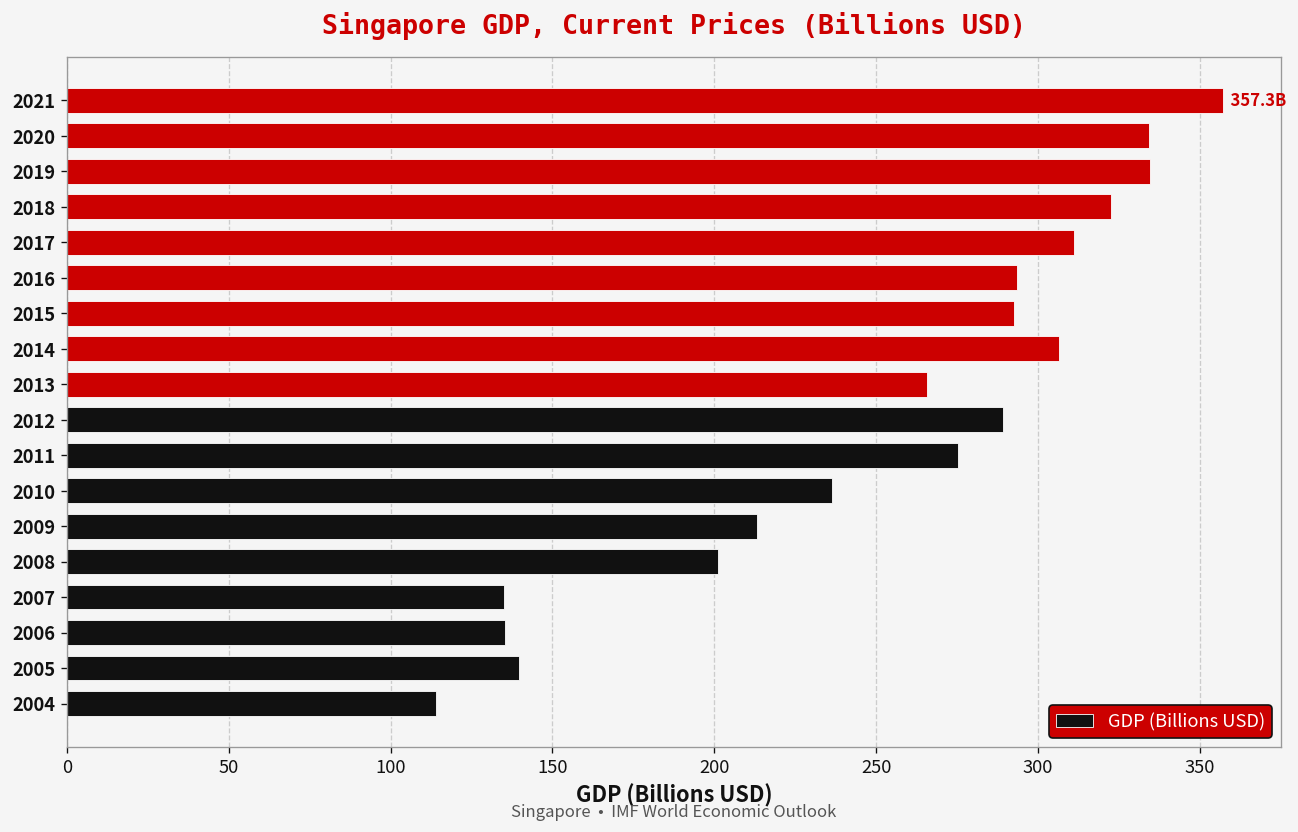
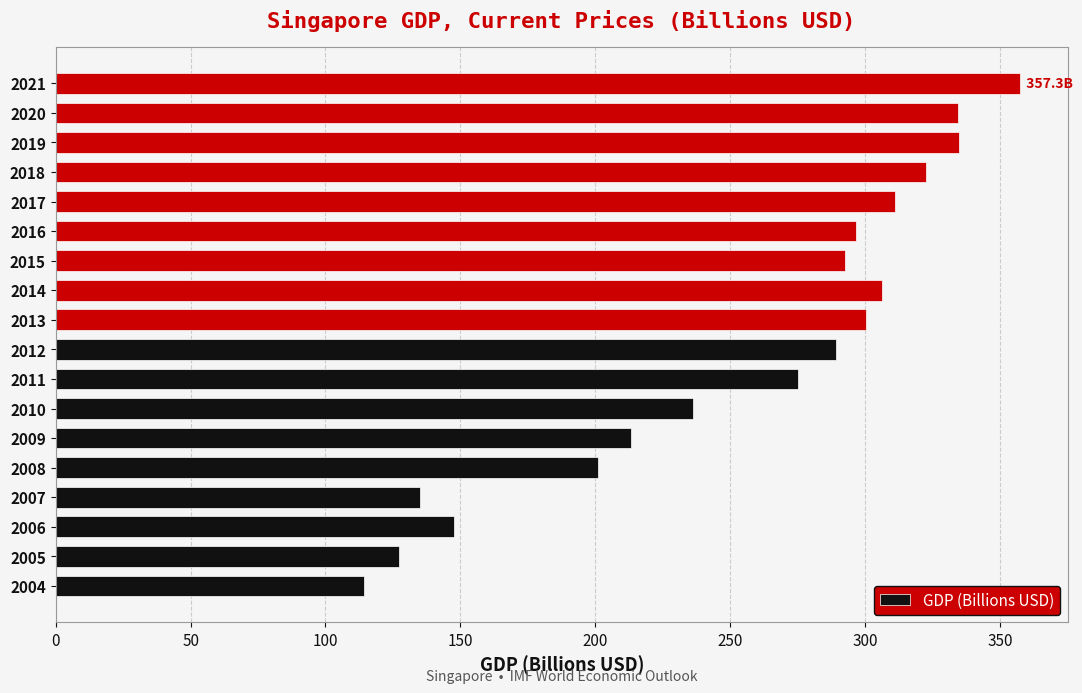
2016: 293 -> 297
2013: 266 -> 300
2006: 135 -> 148
2005: 140 -> 127
